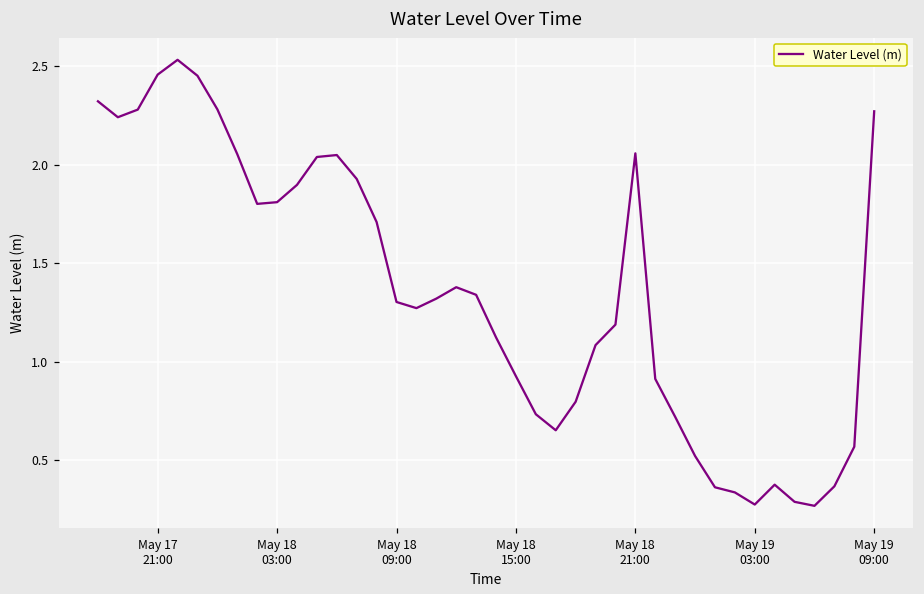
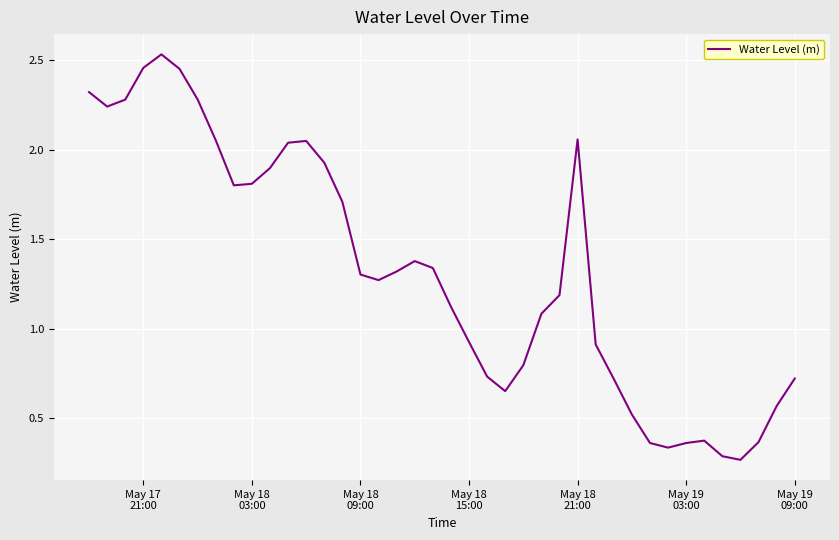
May 19 03:00: 0.27 -> 0.36
May 19 09:00: 2.27 -> 0.72
